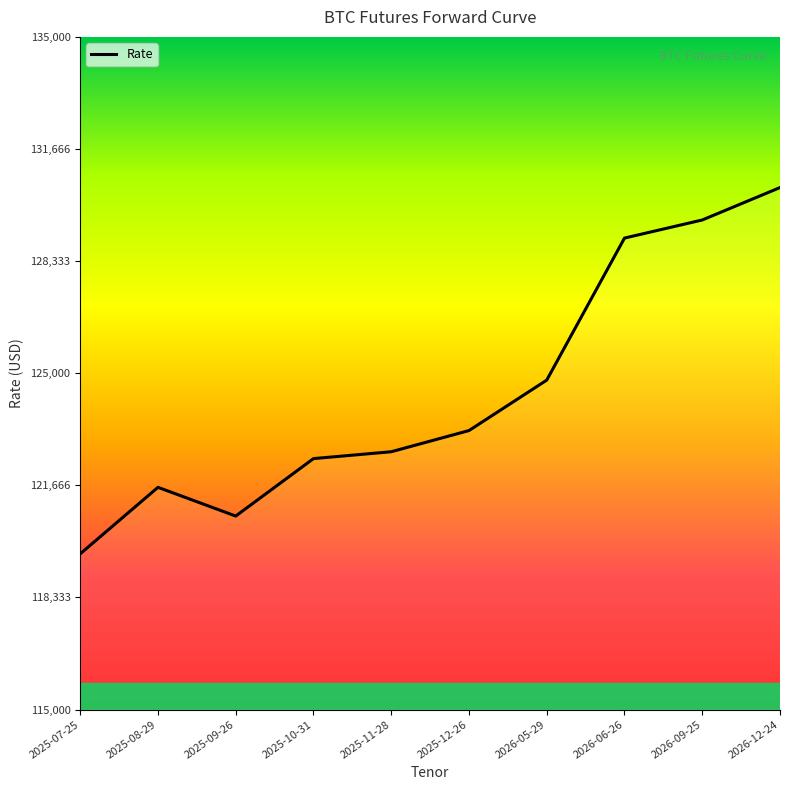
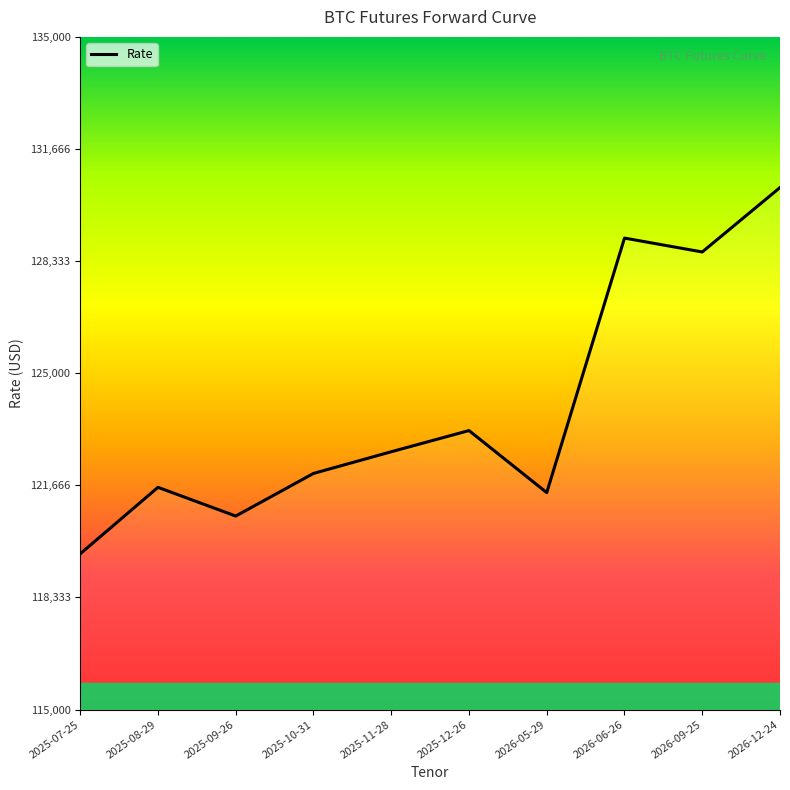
2025-10-31: 122,500 -> 122,000
2026-05-29: 124,800 -> 121,500
2026-09-25: 129,600 -> 128,600
